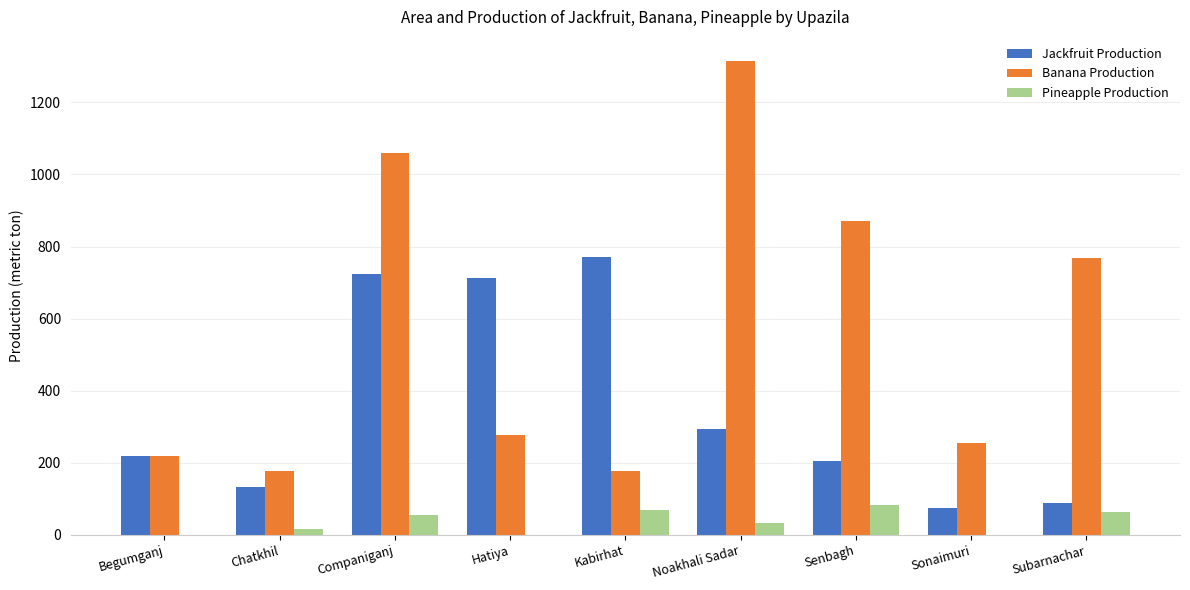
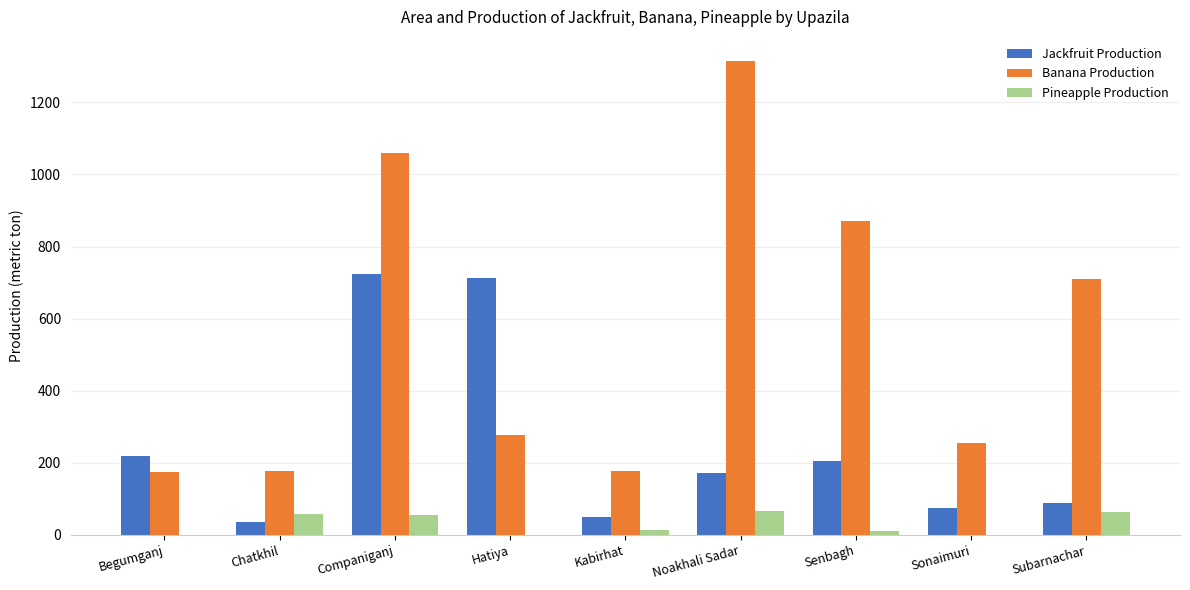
Banana Production, Begumganj: 220 -> 180
Jackfruit Production, Chatkhil: 130 -> 40
Pineapple Production, Chatkhil: 20 -> 60
Jackfruit Production, Kabirhat: 770 -> 50
Pineapple Production, Kabirhat: 70 -> 10
Jackfruit Production, Noakhali Sadar: 290 -> 170
Pineapple Production, Noakhali Sadar: 30 -> 70
Pineapple Production, Senbagh: 80 -> 10
Banana Production, Subarnachar: 770 -> 710
